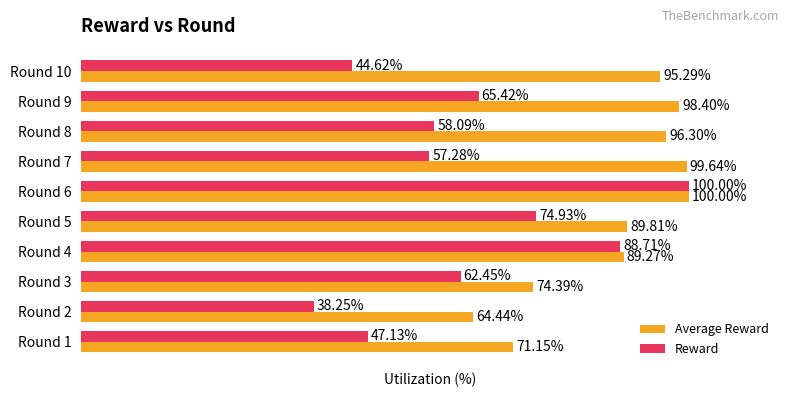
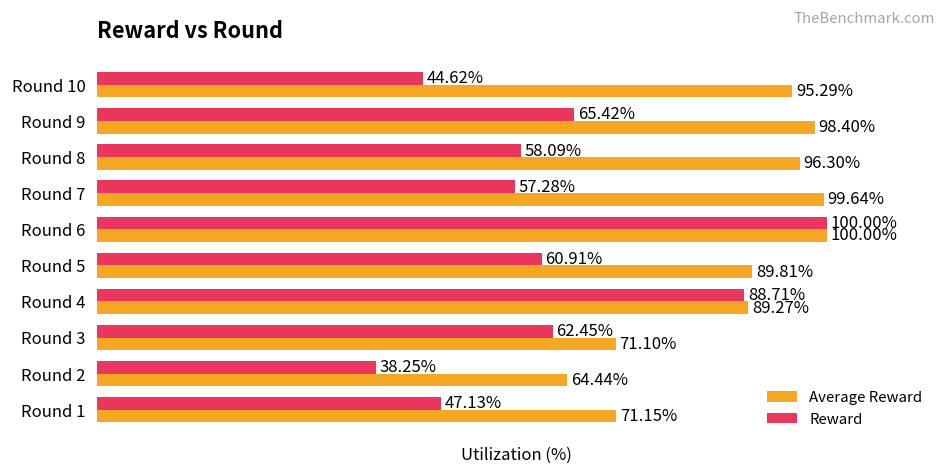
Reward, Round 5: 74.93% -> 60.91%
Average Reward, Round 3: 74.39% -> 71.10%
